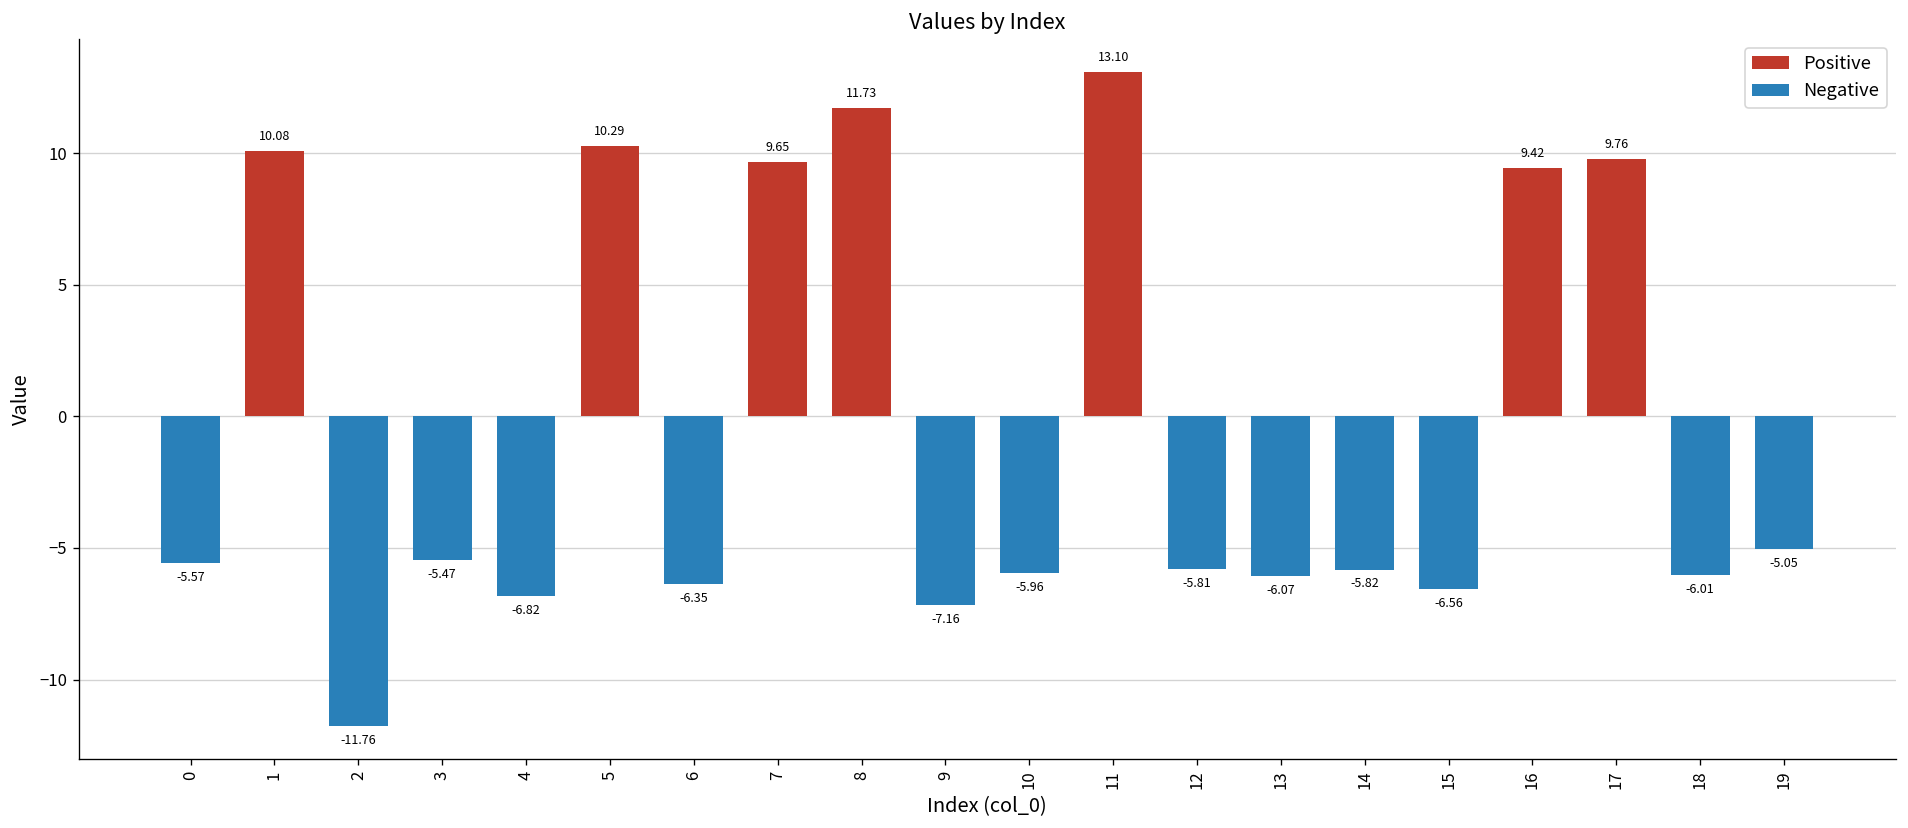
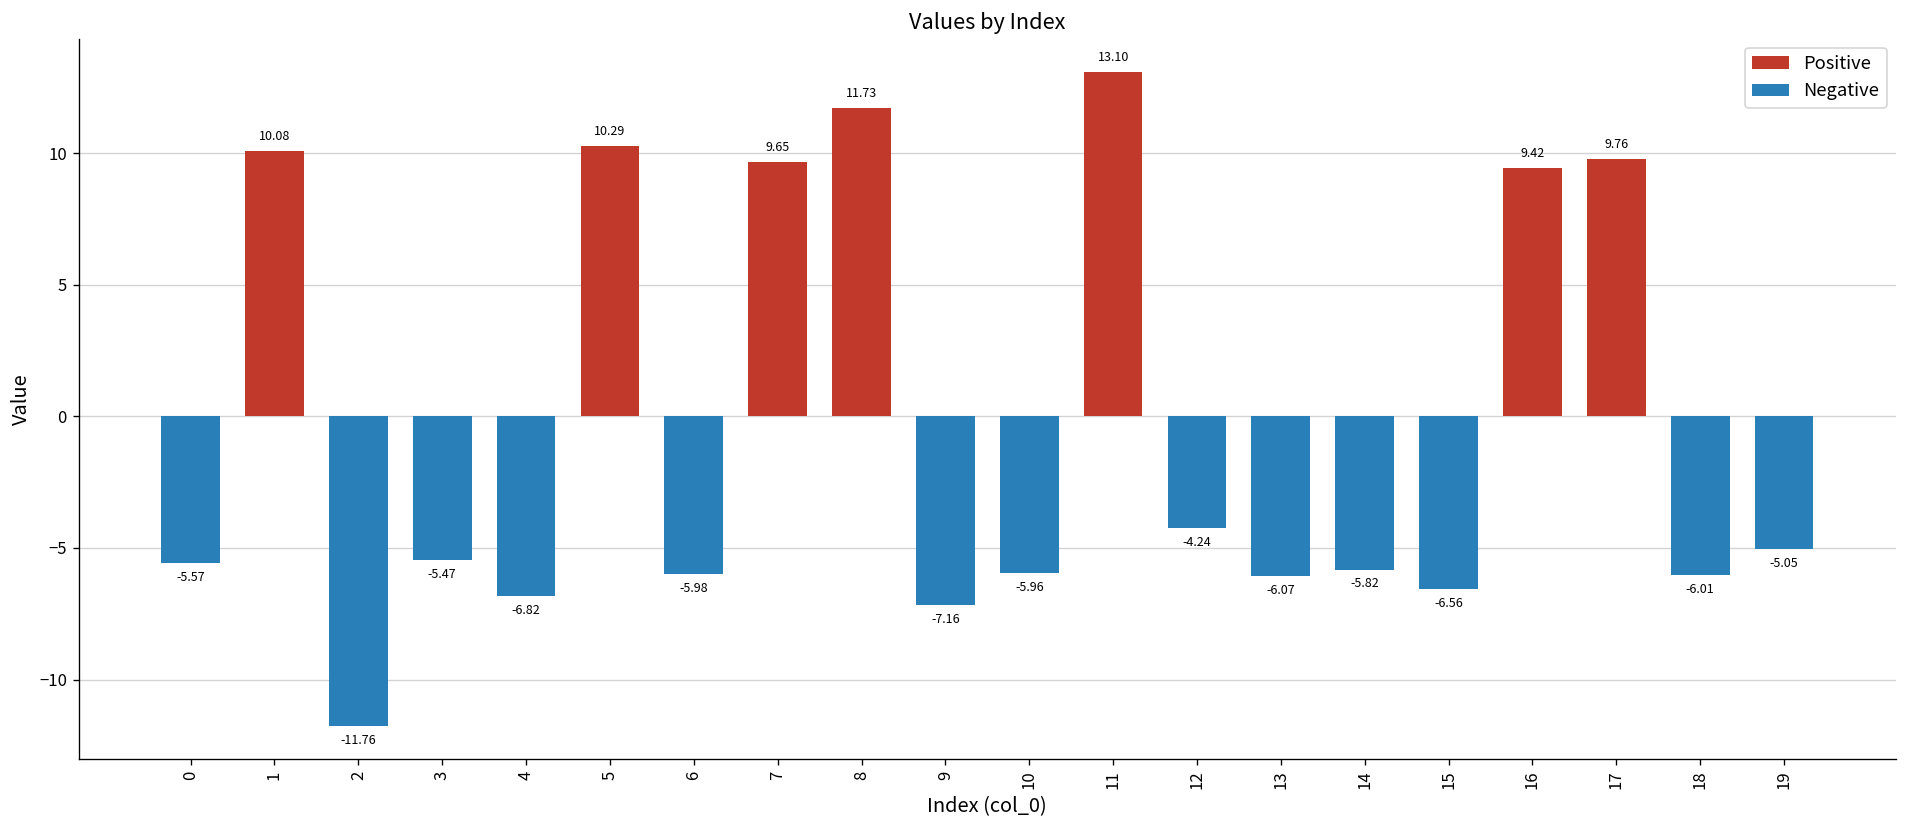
Negative, 6: -6.35 -> -5.98
Negative, 12: -5.81 -> -4.24
